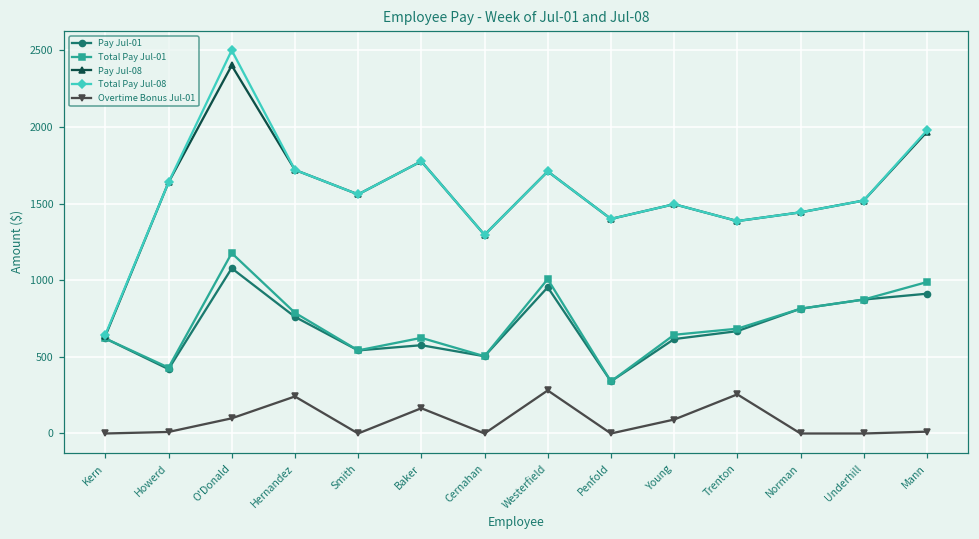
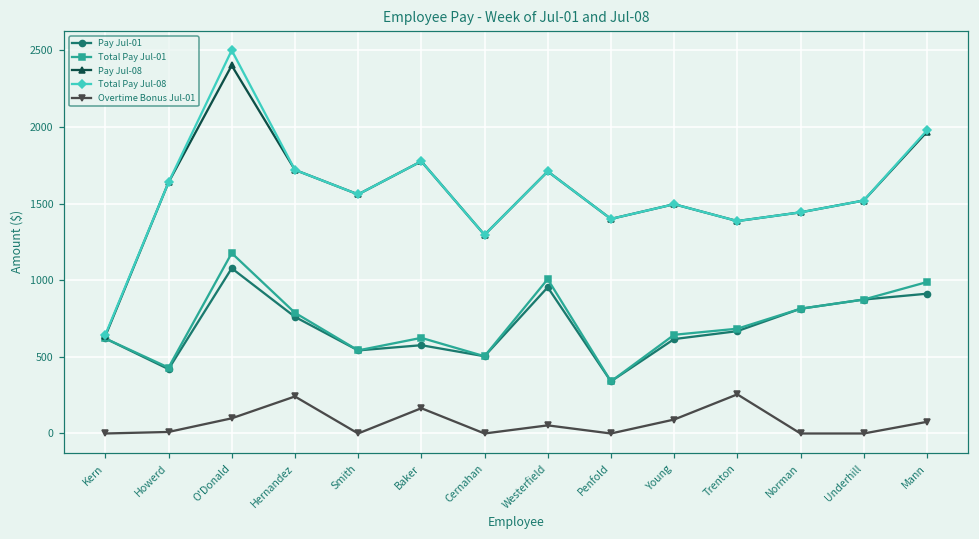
Overtime Bonus Jul-01, Westerfield: 280 -> 50
Overtime Bonus Jul-01, Mann: 10 -> 80
